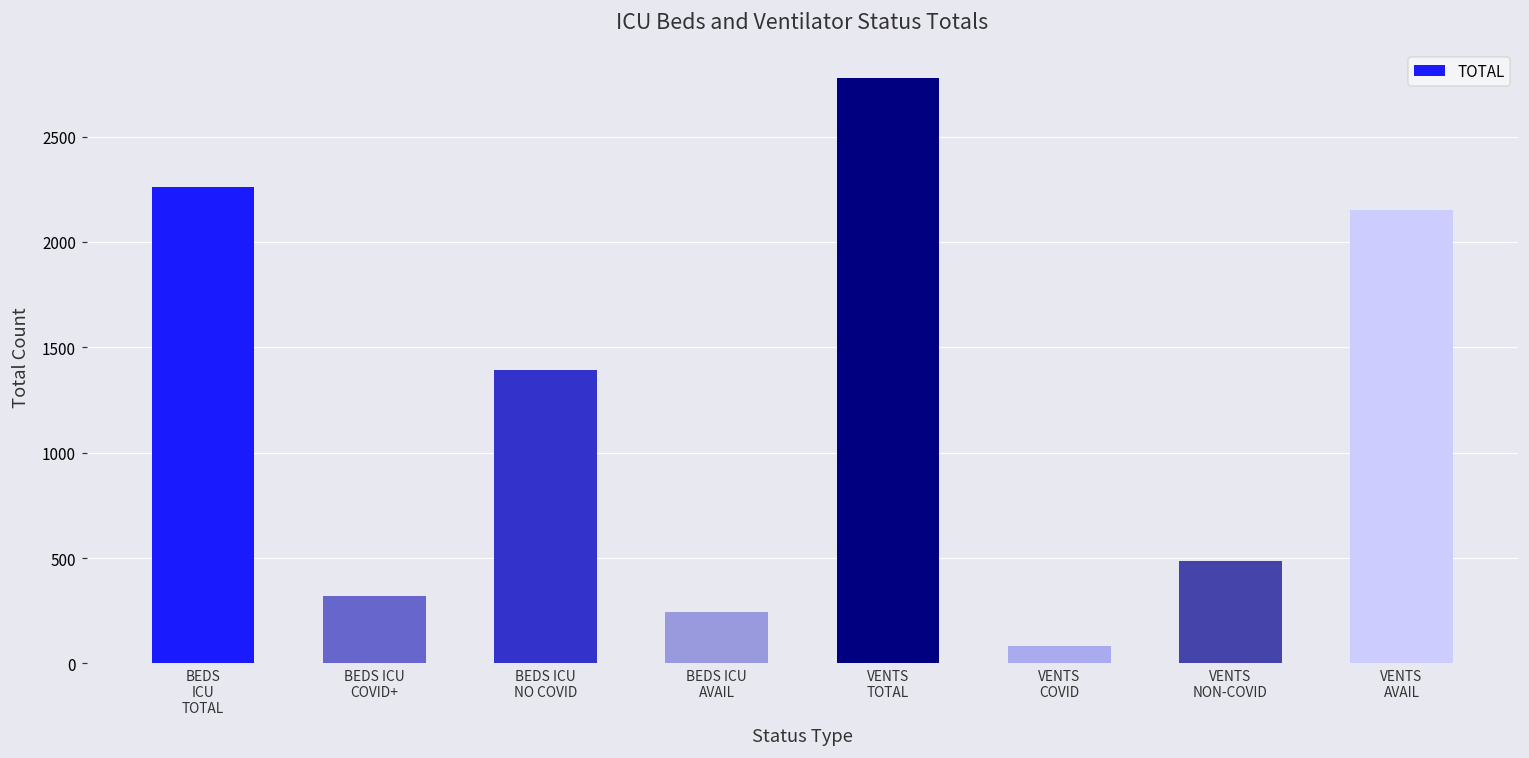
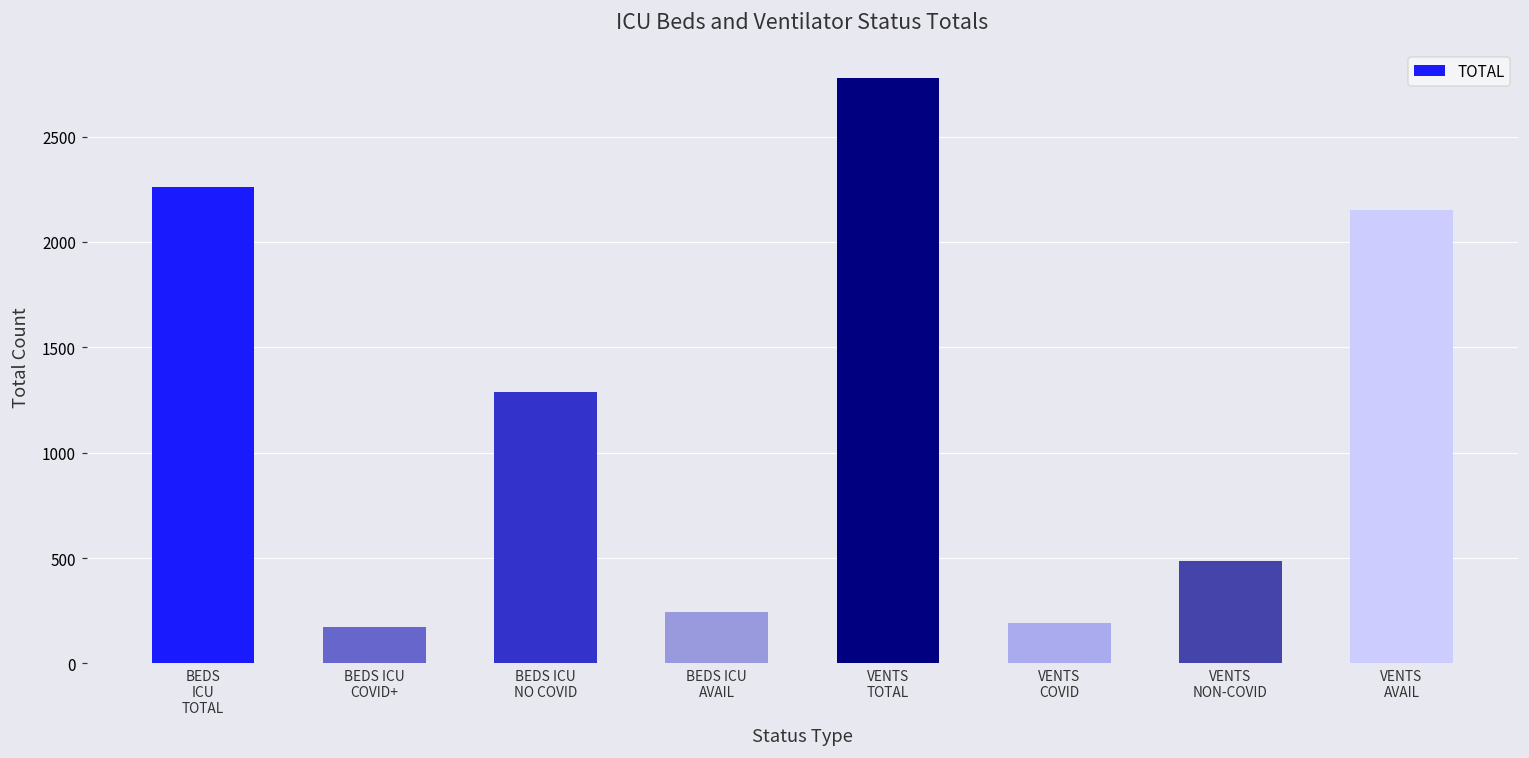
BEDS ICU COVID+: 320 -> 180
BEDS ICU NO COVID: 1390 -> 1290
VENTS COVID: 80 -> 190
